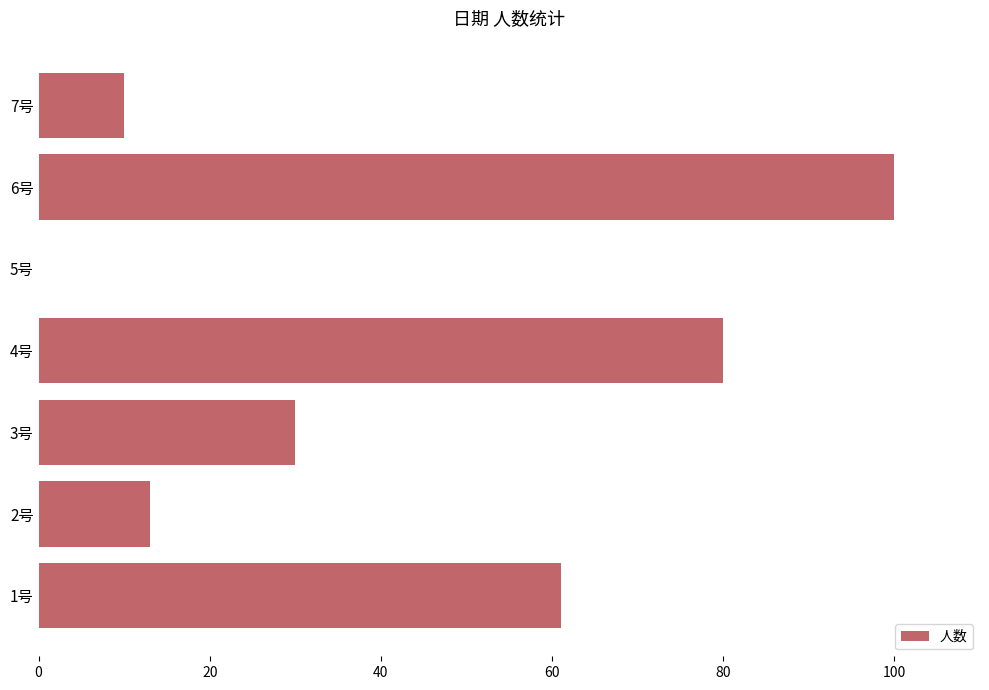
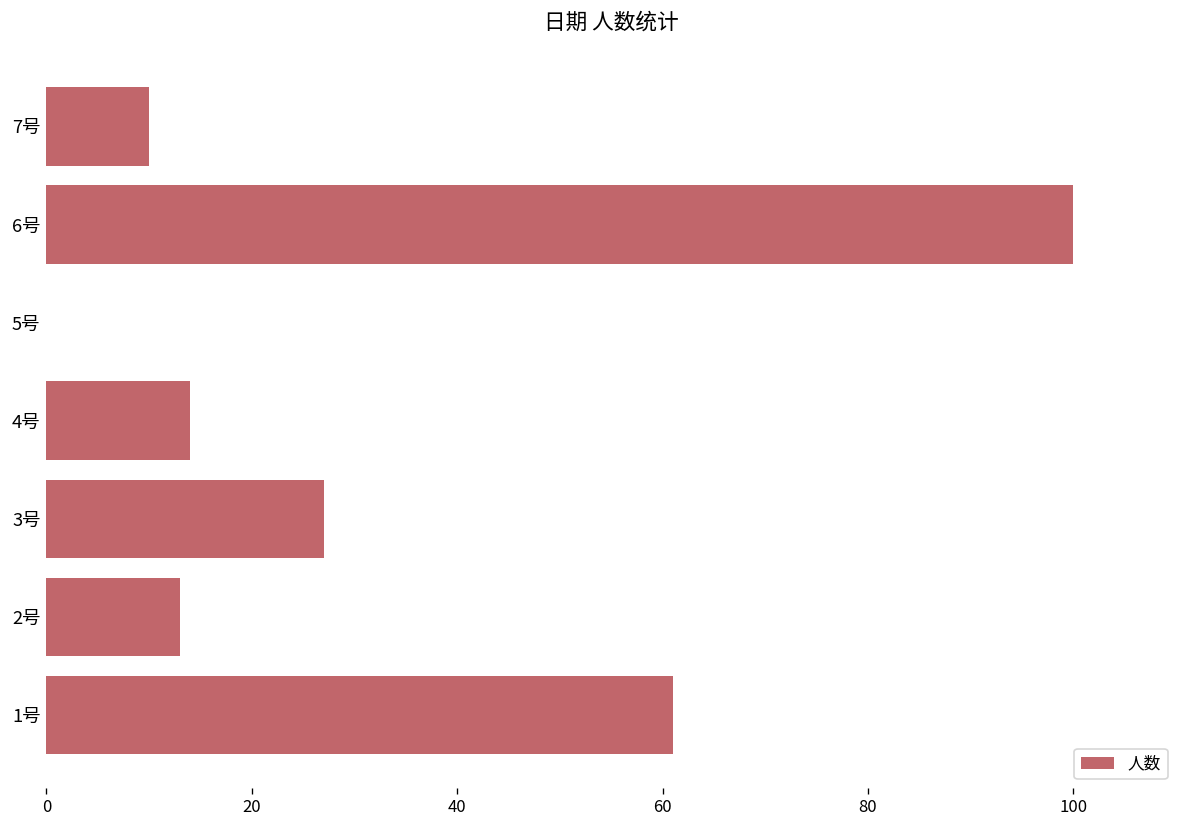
4号: 80 -> 14
3号: 30 -> 27
